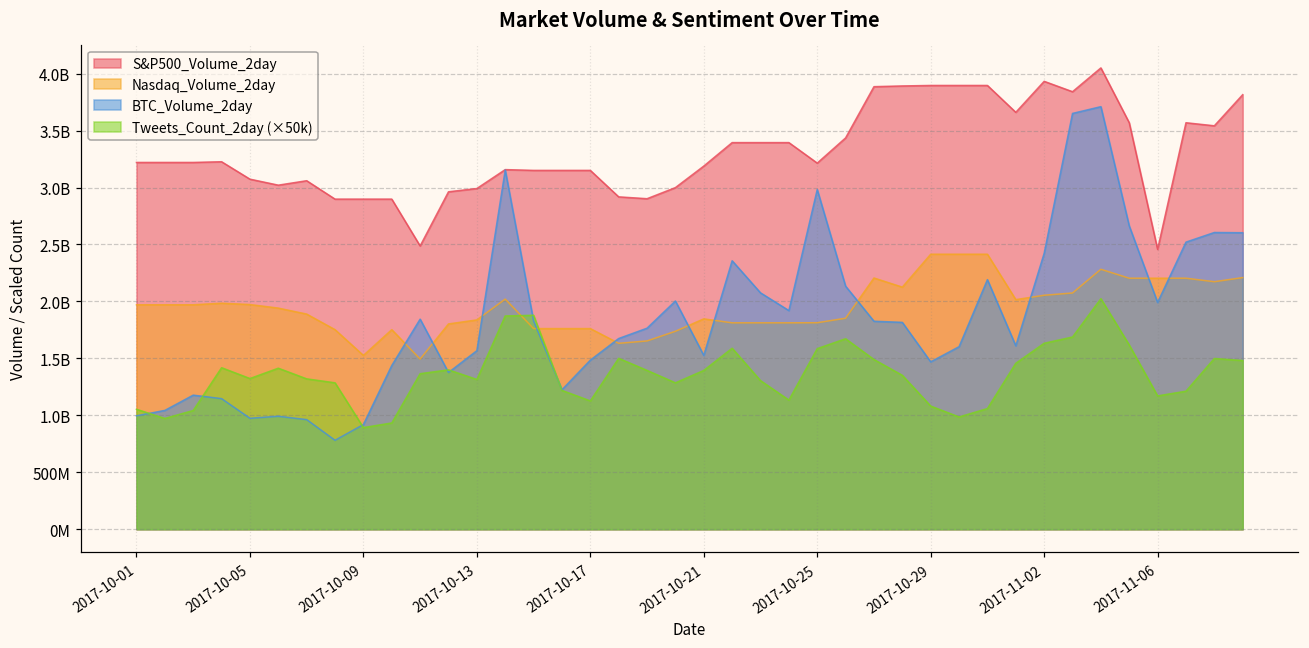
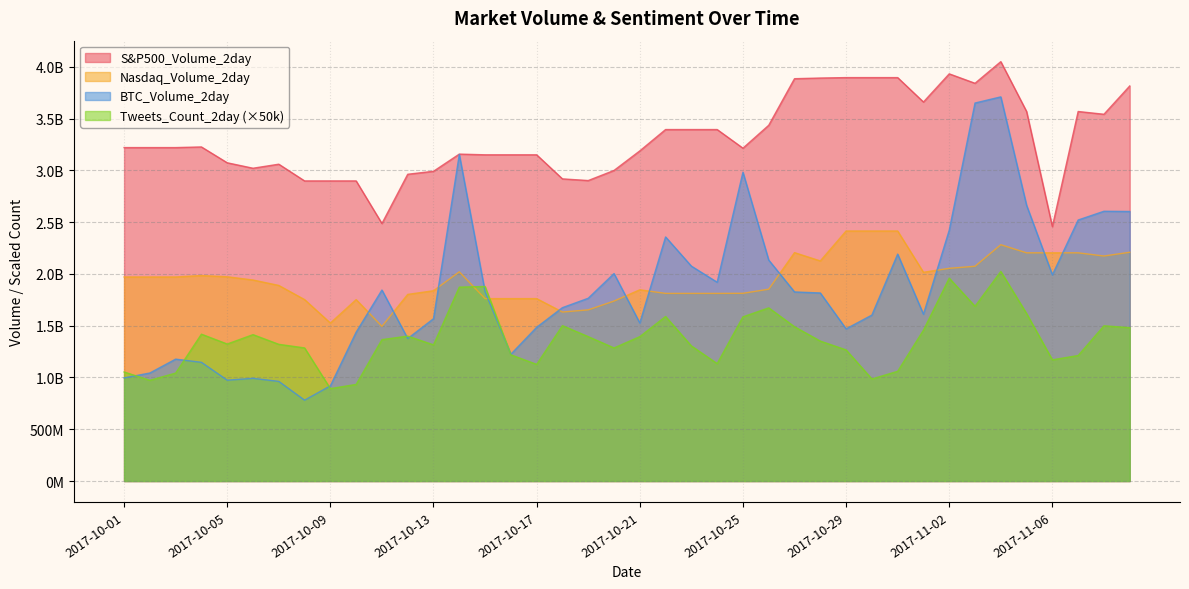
Tweets_Count_2day (×50k), 2017-10-29: 1080000000 -> 1270000000
Tweets_Count_2day (×50k), 2017-11-02: 1630000000 -> 1960000000
